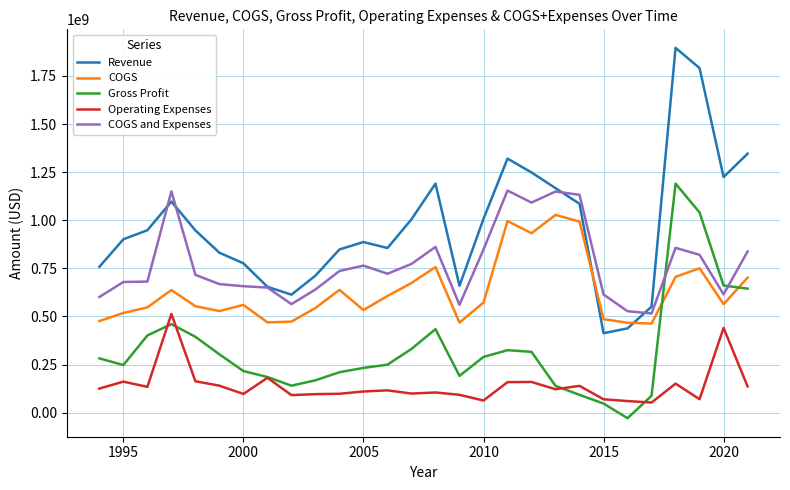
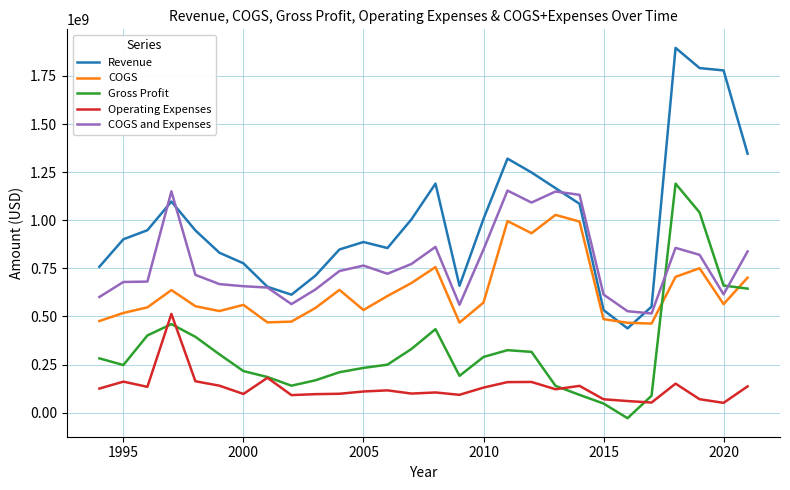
Operating Expenses, 2010: 60000000 -> 130000000
Revenue, 2015: 410000000 -> 530000000
Revenue, 2020: 1220000000 -> 1780000000
Operating Expenses, 2020: 440000000 -> 50000000
